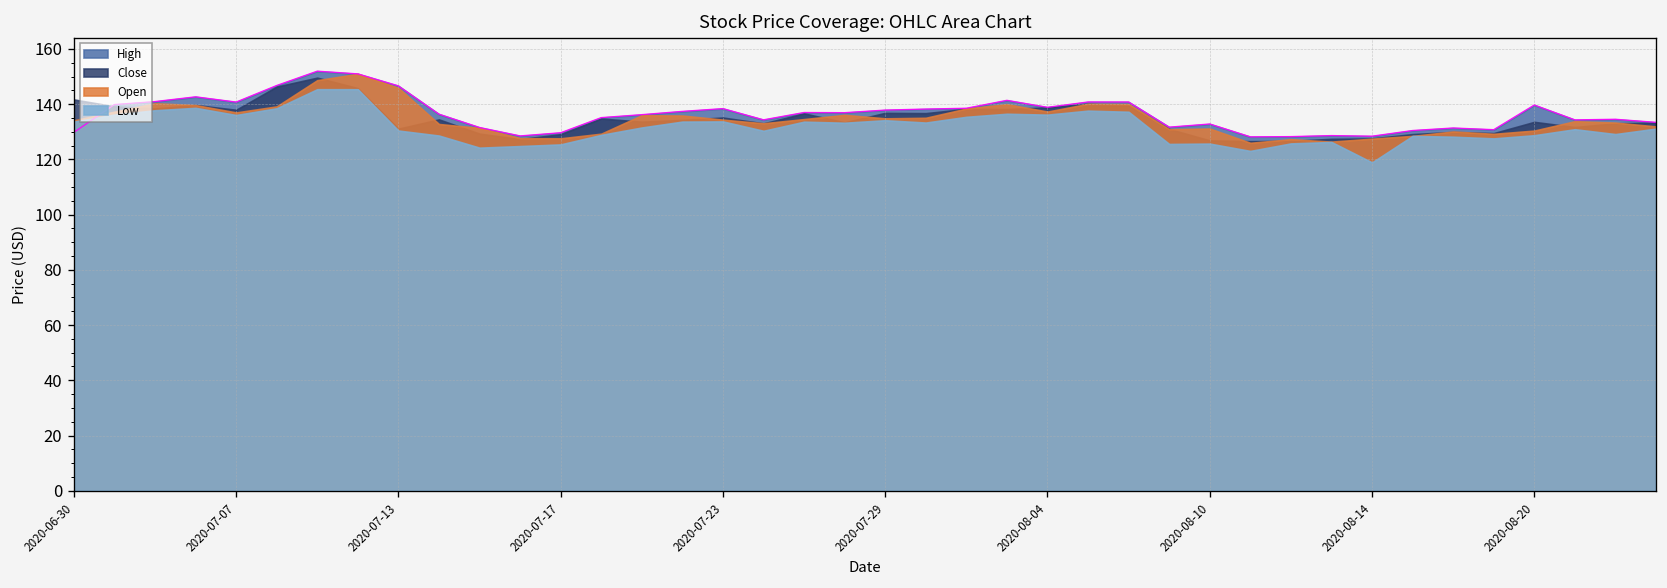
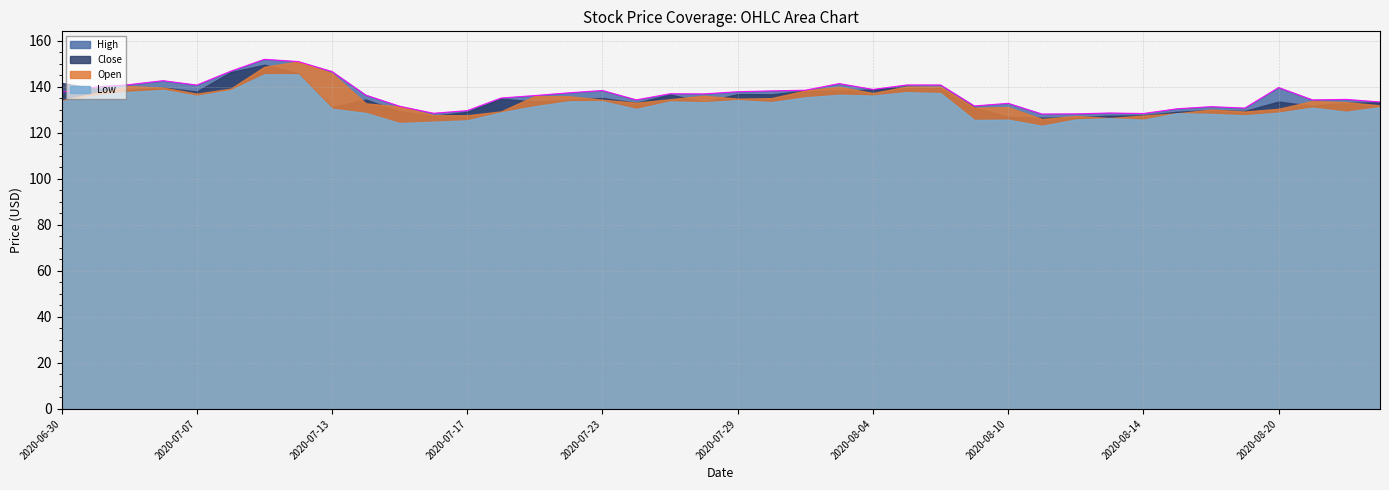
High, 2020-06-30: 130 -> 138
Low, 2020-08-14: 119 -> 126
